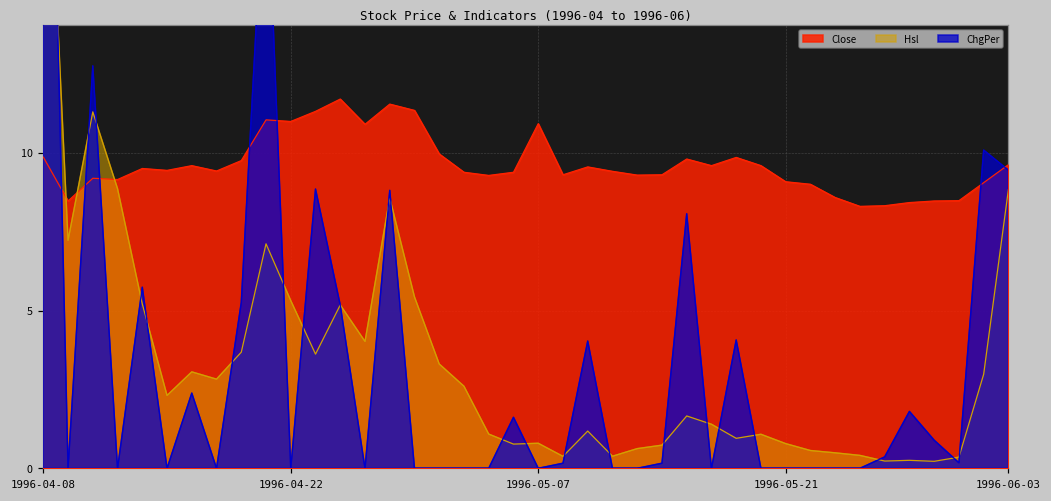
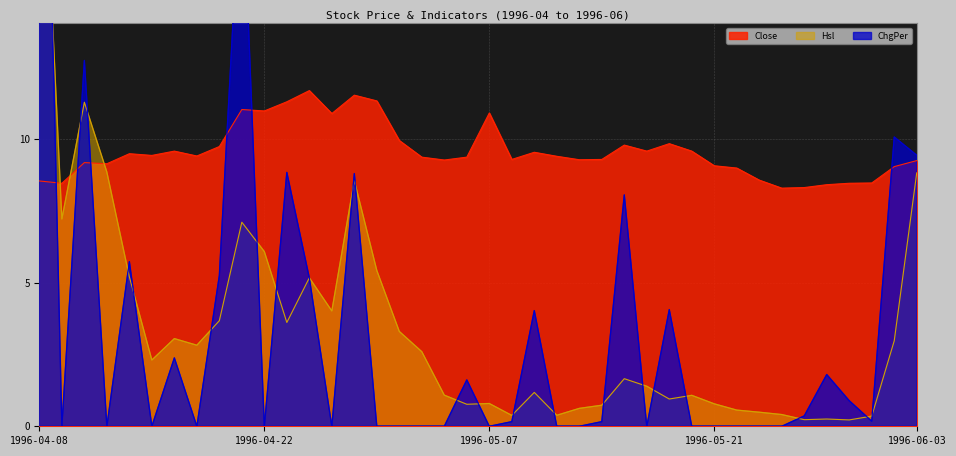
Close, 1996-04-08: 9.9 -> 8.6
Hsl, 1996-04-22: 5.3 -> 6.1
Close, 1996-06-03: 9.6 -> 9.3
